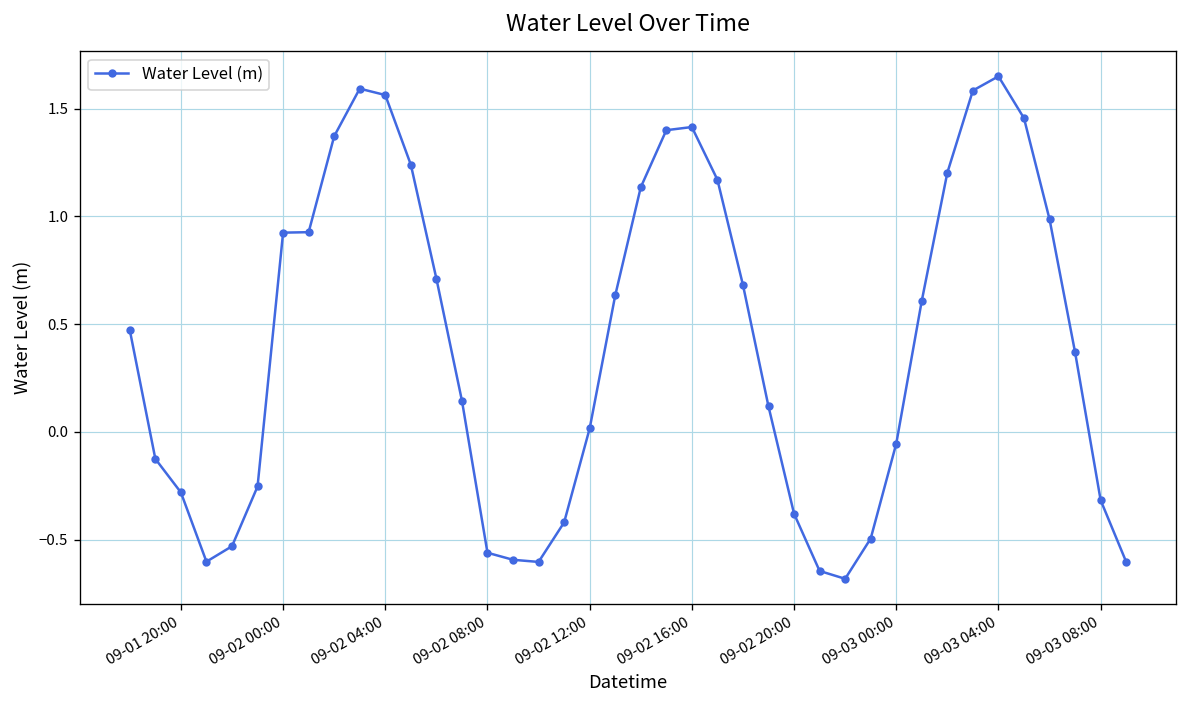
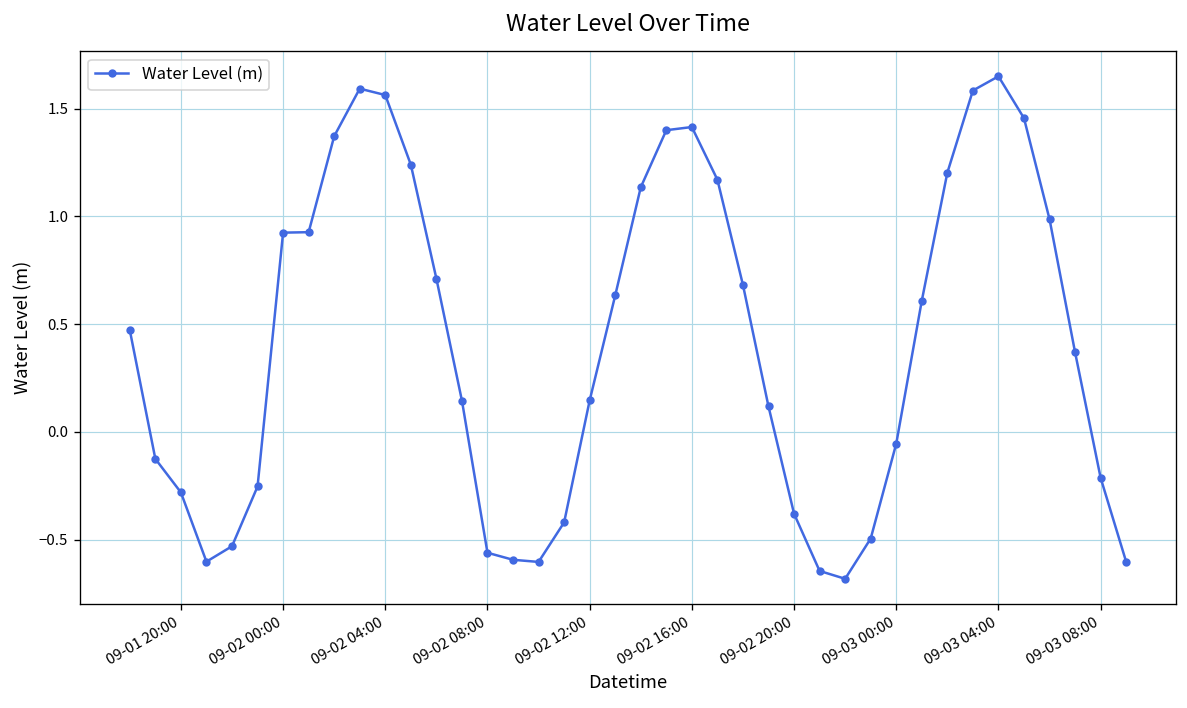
09-02 12:00: 0.02 -> 0.15
09-03 08:00: -0.32 -> -0.21
